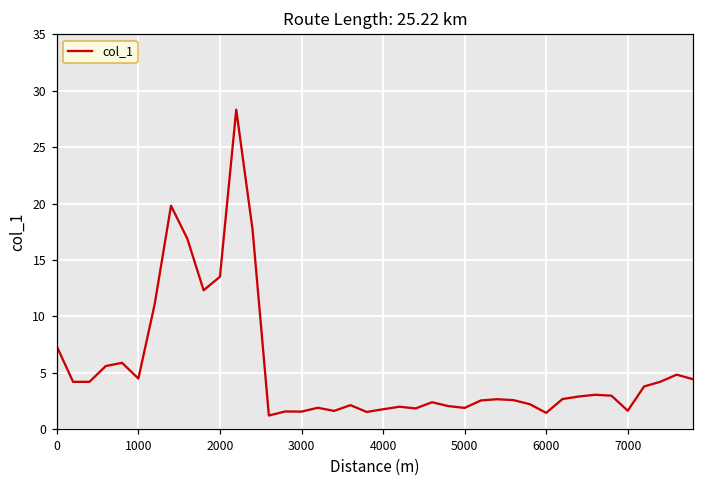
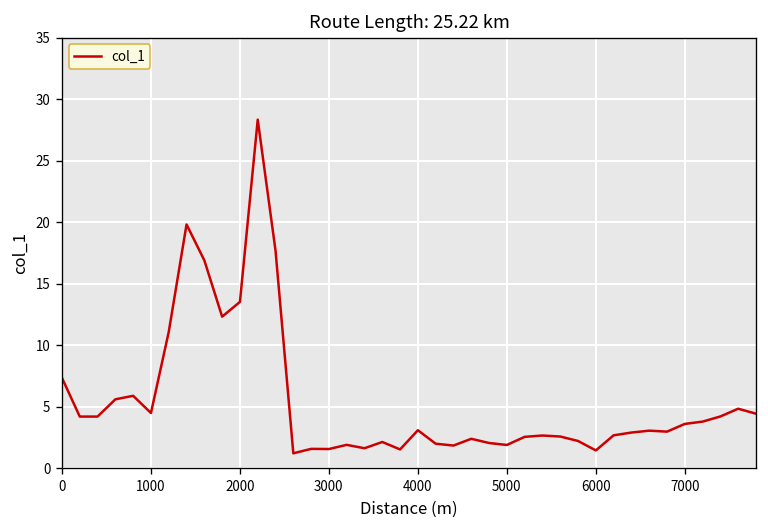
4000: 1.8 -> 3.1
7000: 1.6 -> 3.6
